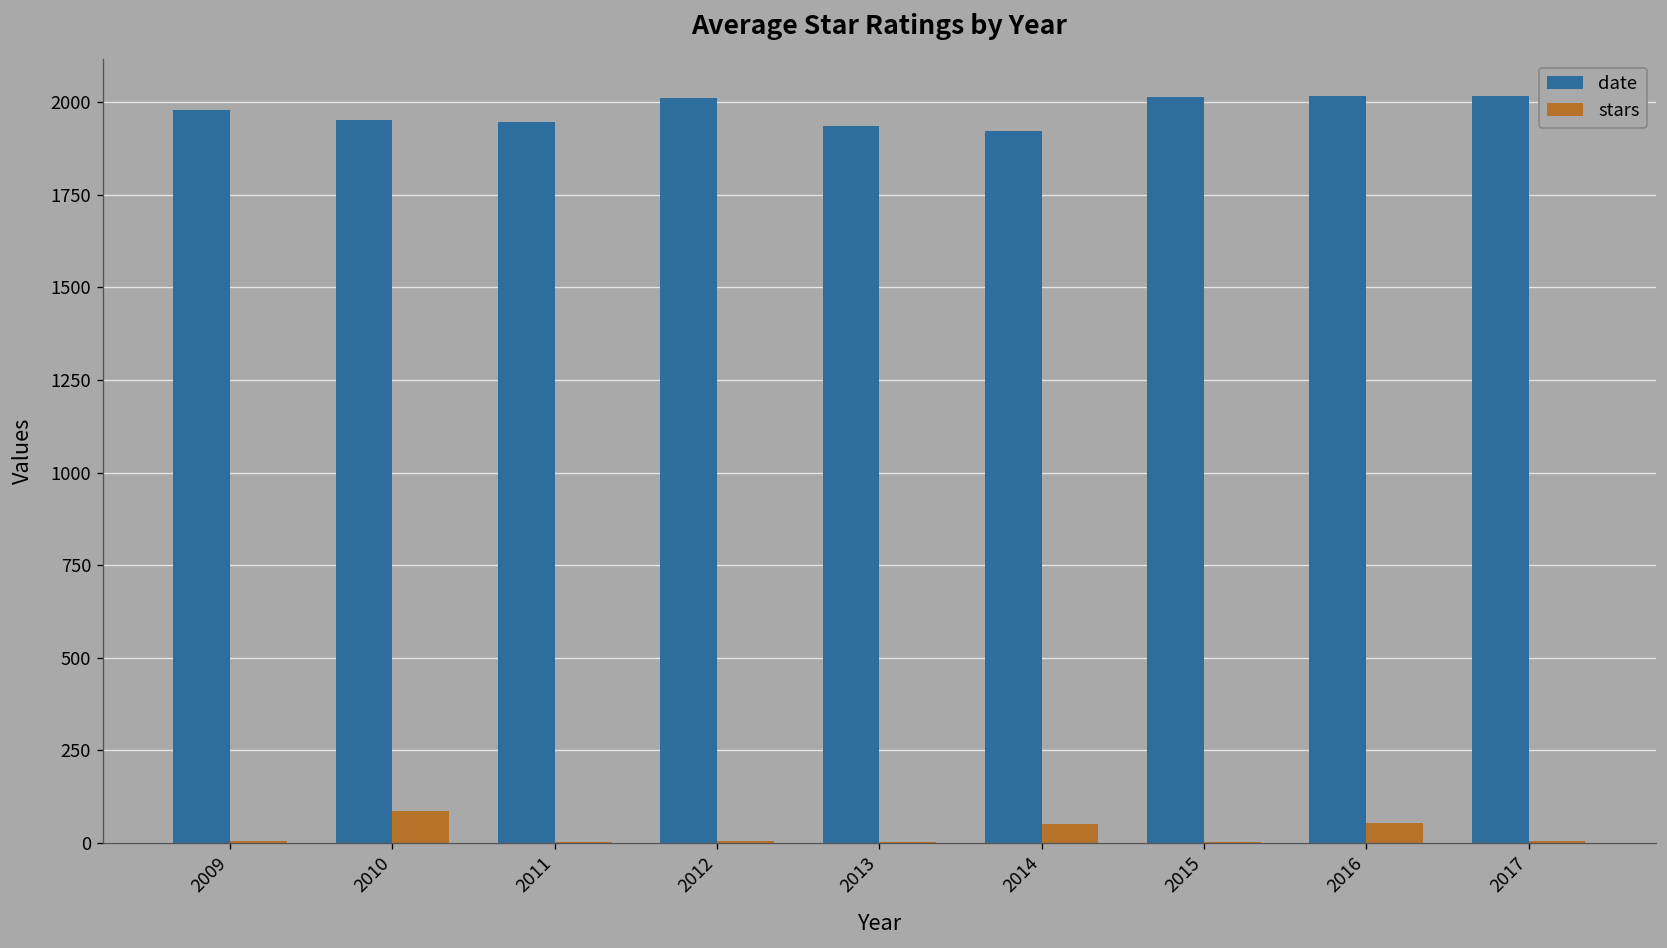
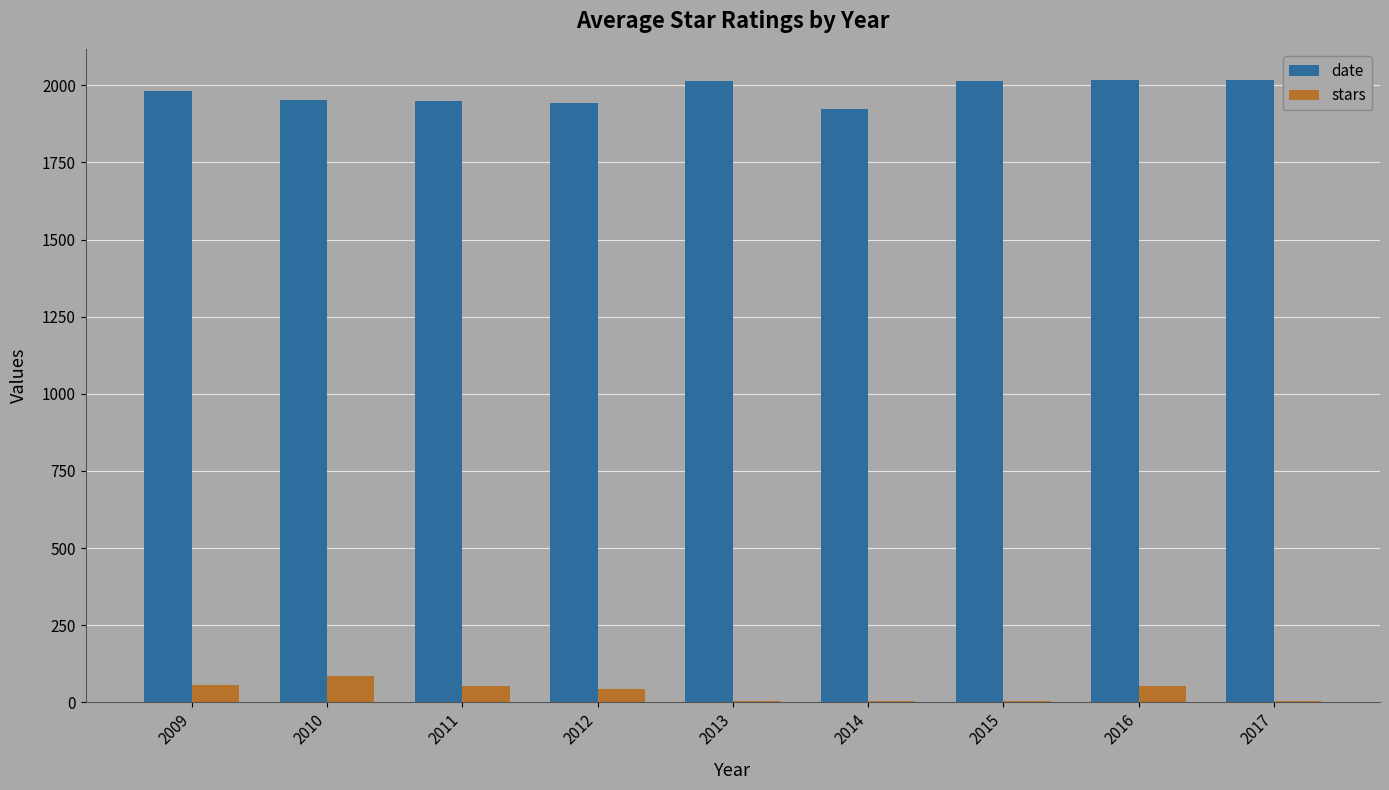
stars, 2009: 0 -> 60
stars, 2011: 0 -> 50
date, 2012: 2010 -> 1940
stars, 2012: 10 -> 40
date, 2013: 1940 -> 2010
stars, 2014: 50 -> 0
